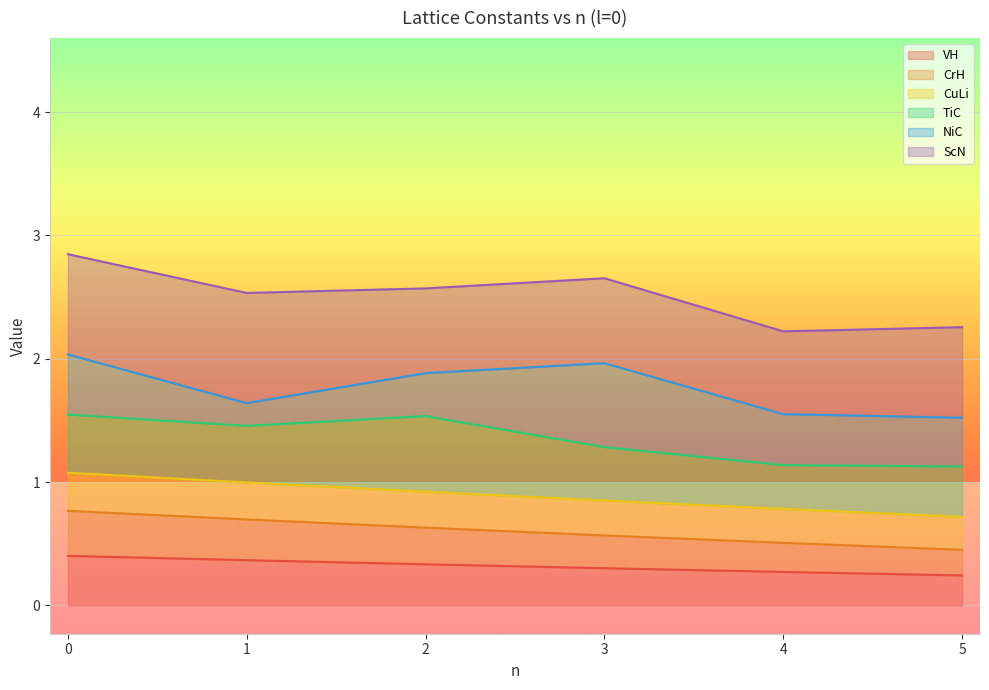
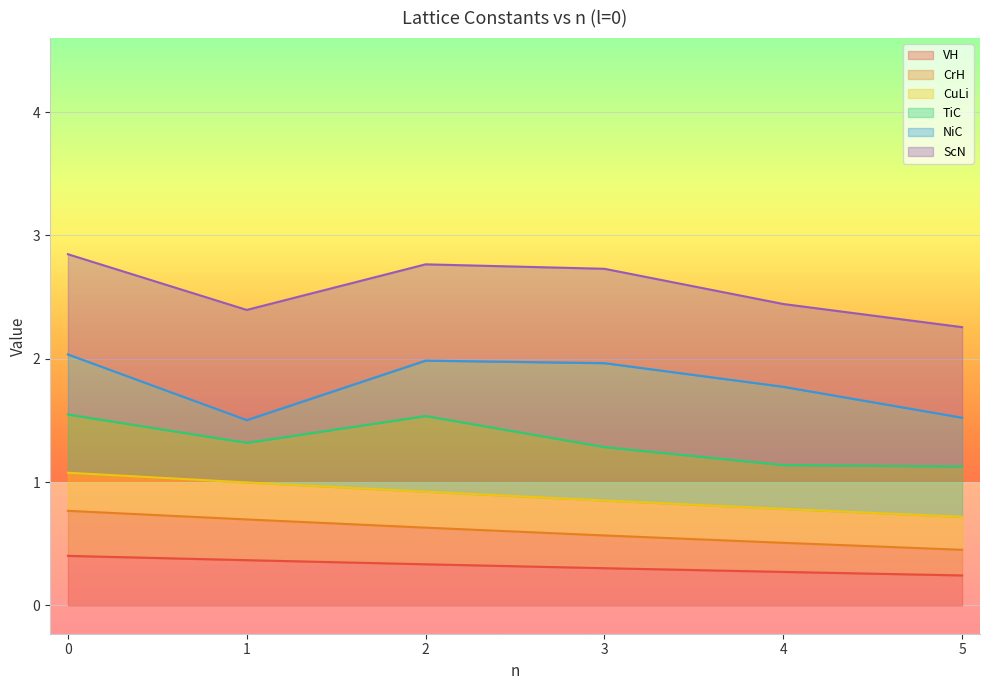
TiC, 1: 0.46 -> 0.32
NiC, 2: 0.35 -> 0.45
ScN, 2: 0.69 -> 0.78
ScN, 3: 0.69 -> 0.77
NiC, 4: 0.41 -> 0.63
